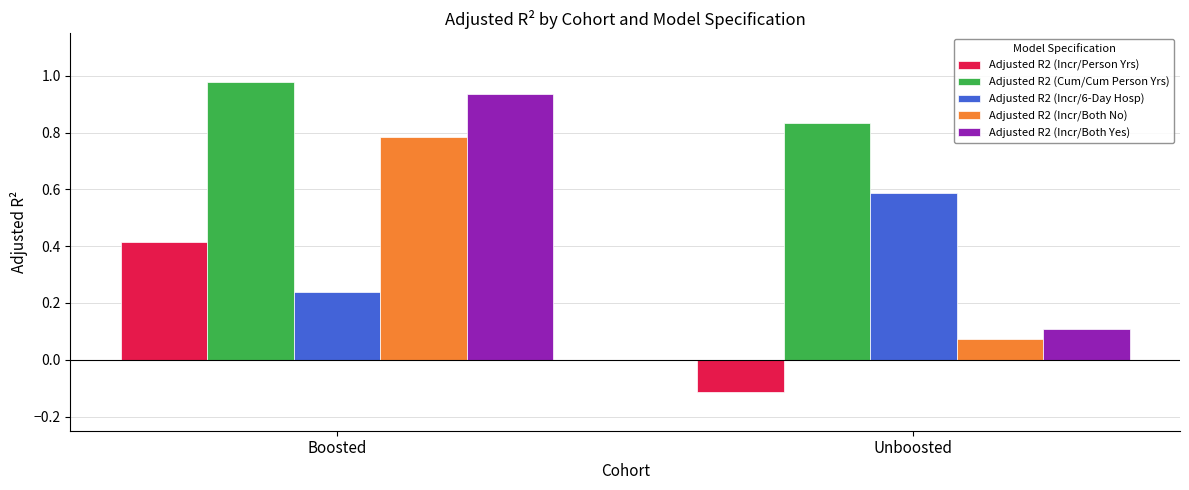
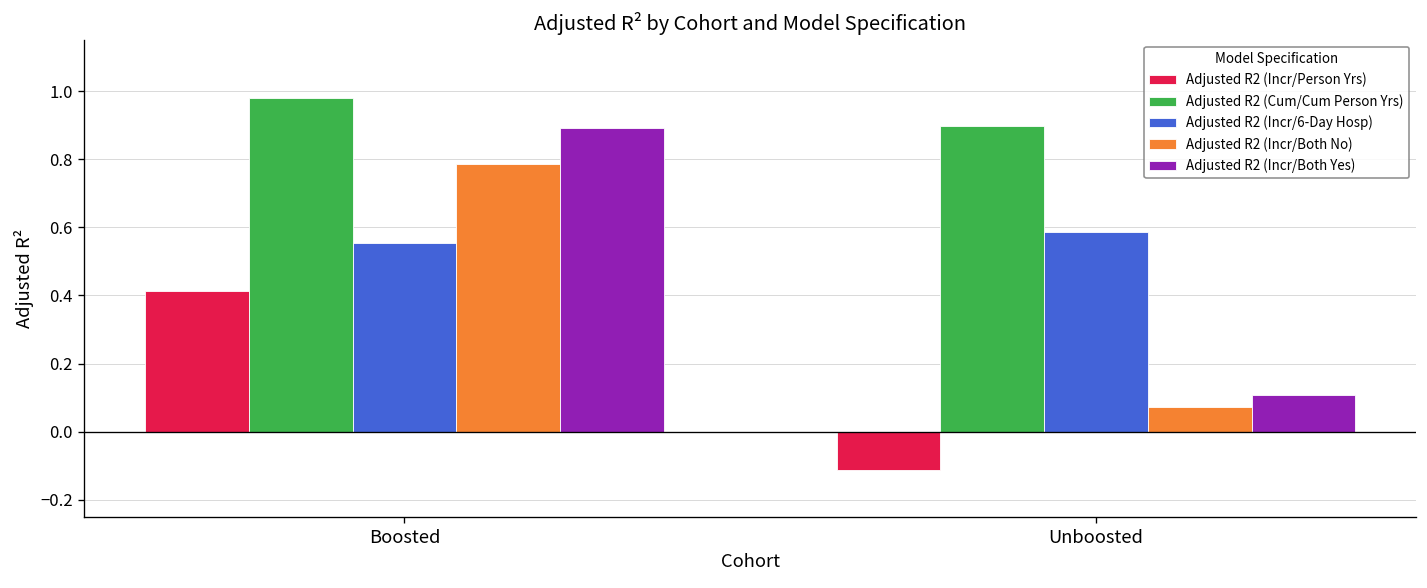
Adjusted R2 (Incr/6-Day Hosp), Boosted: 0.24 -> 0.55
Adjusted R2 (Incr/Both Yes), Boosted: 0.94 -> 0.89
Adjusted R2 (Cum/Cum Person Yrs), Unboosted: 0.83 -> 0.90
